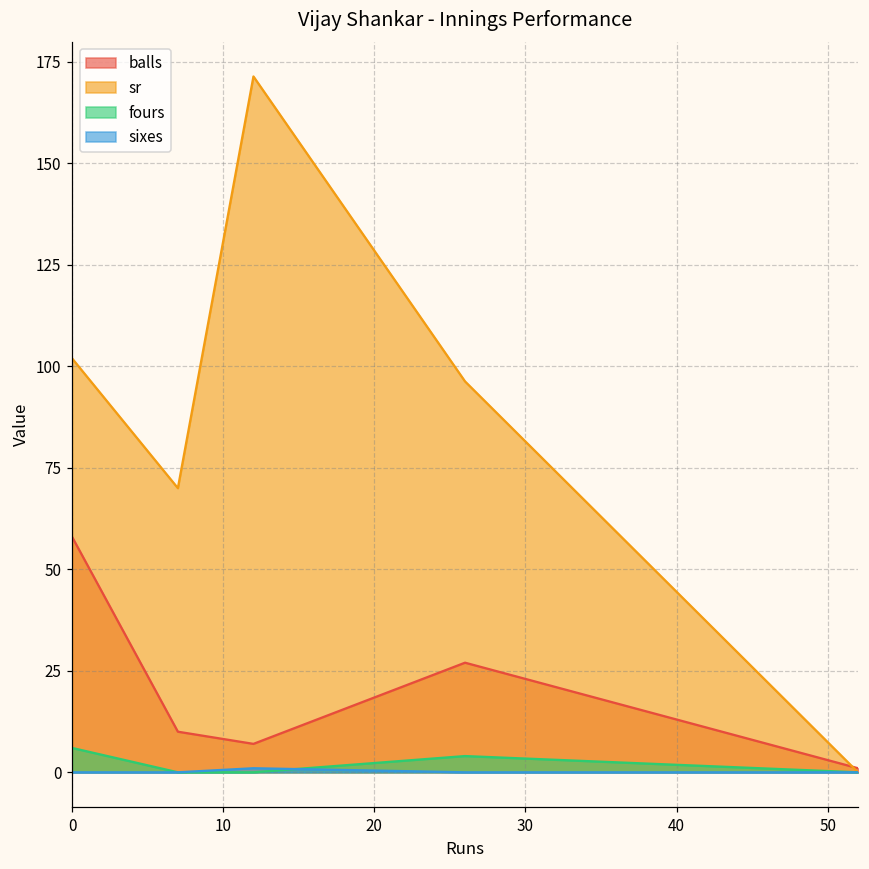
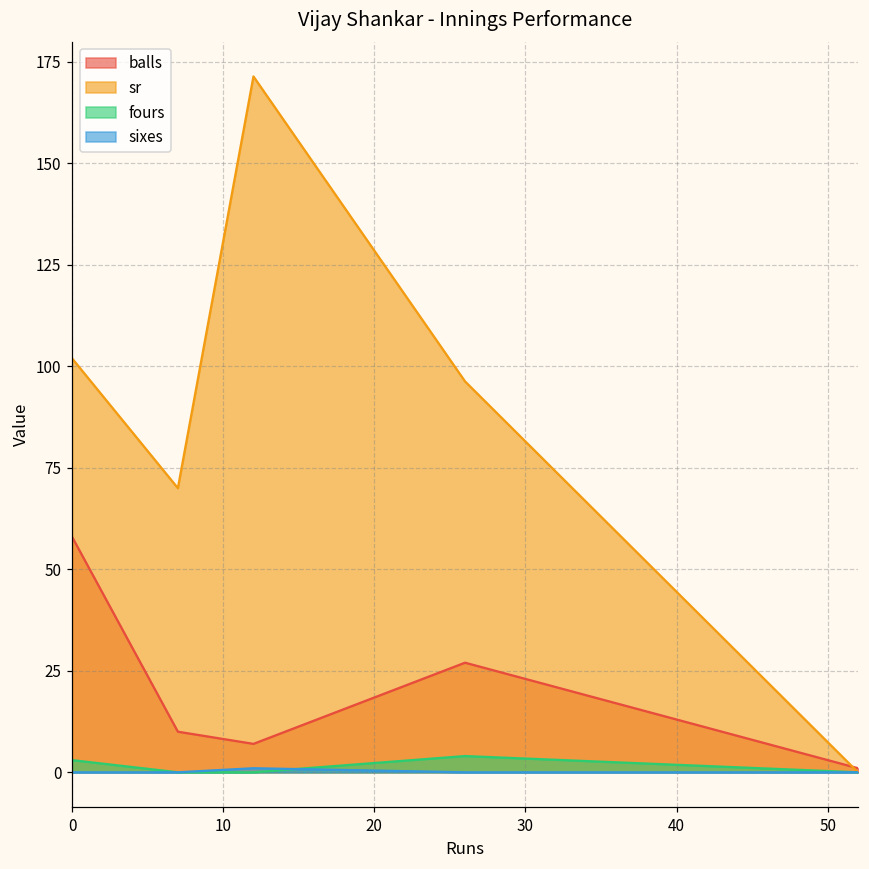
fours, 0: 6 -> 3
